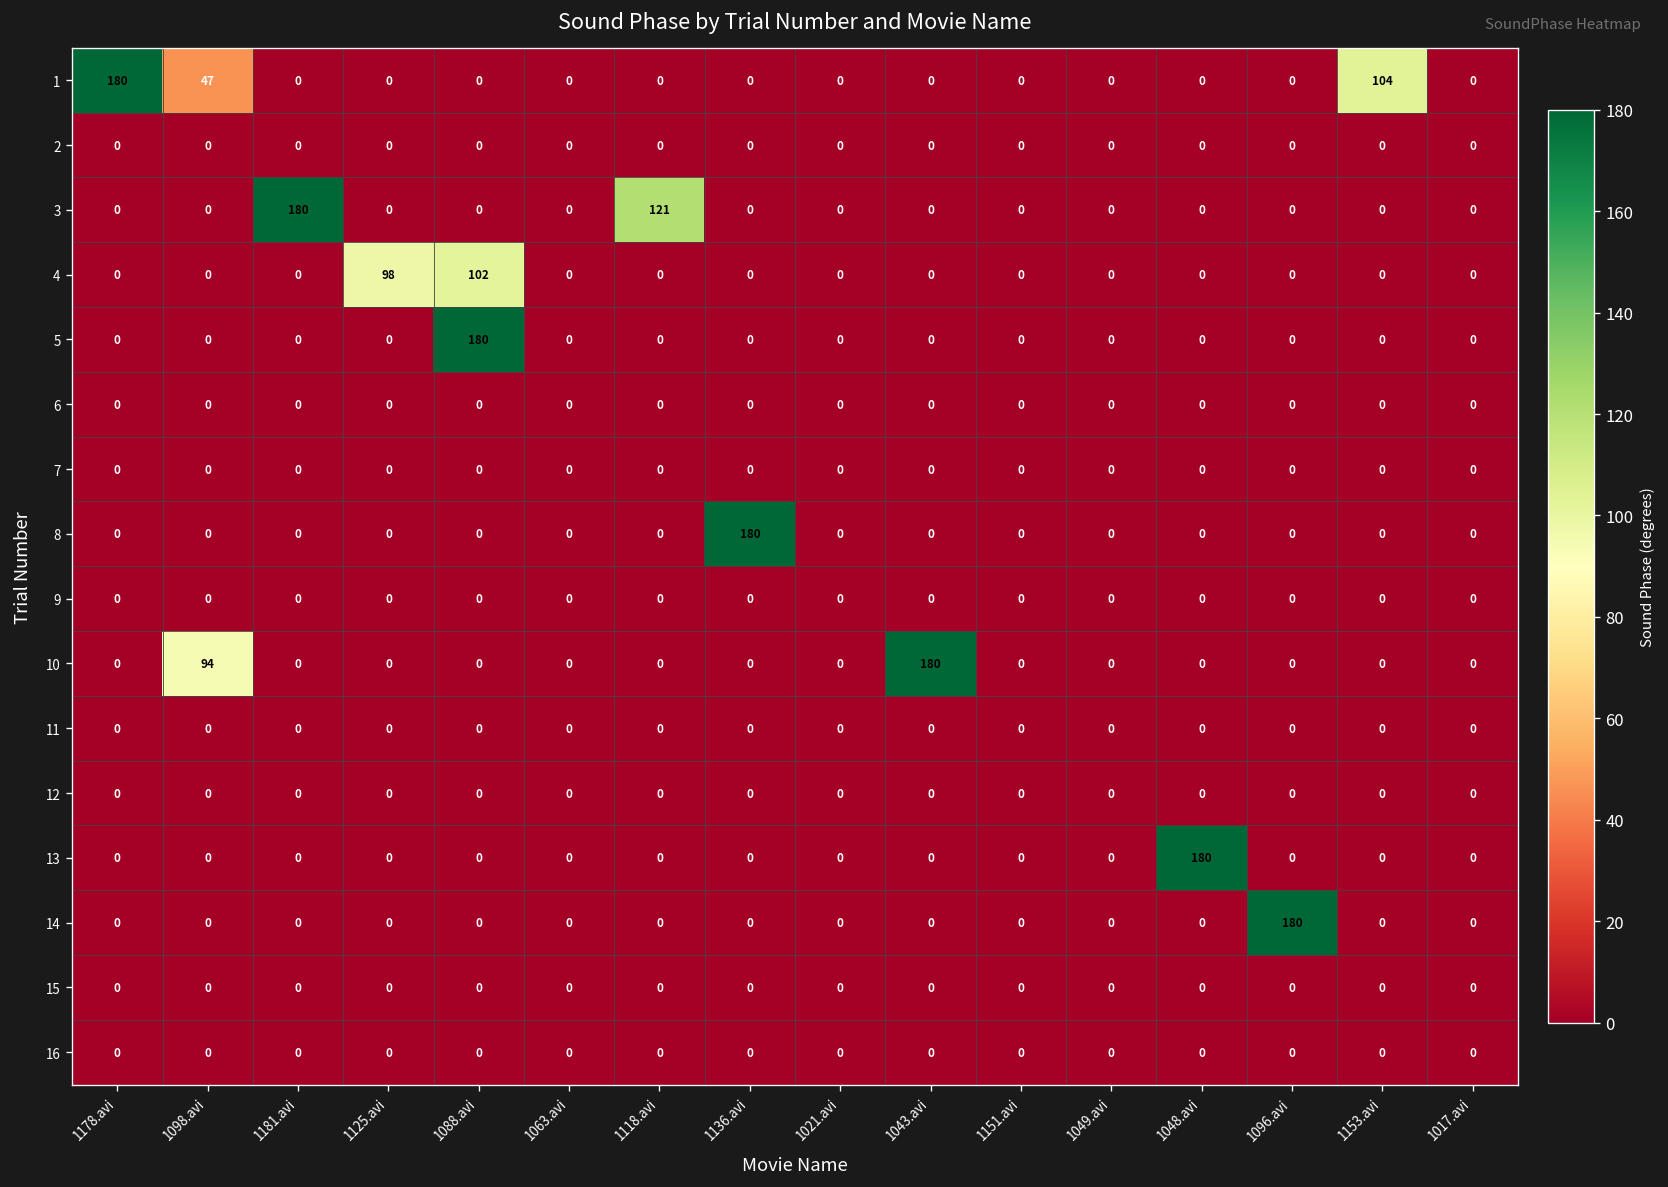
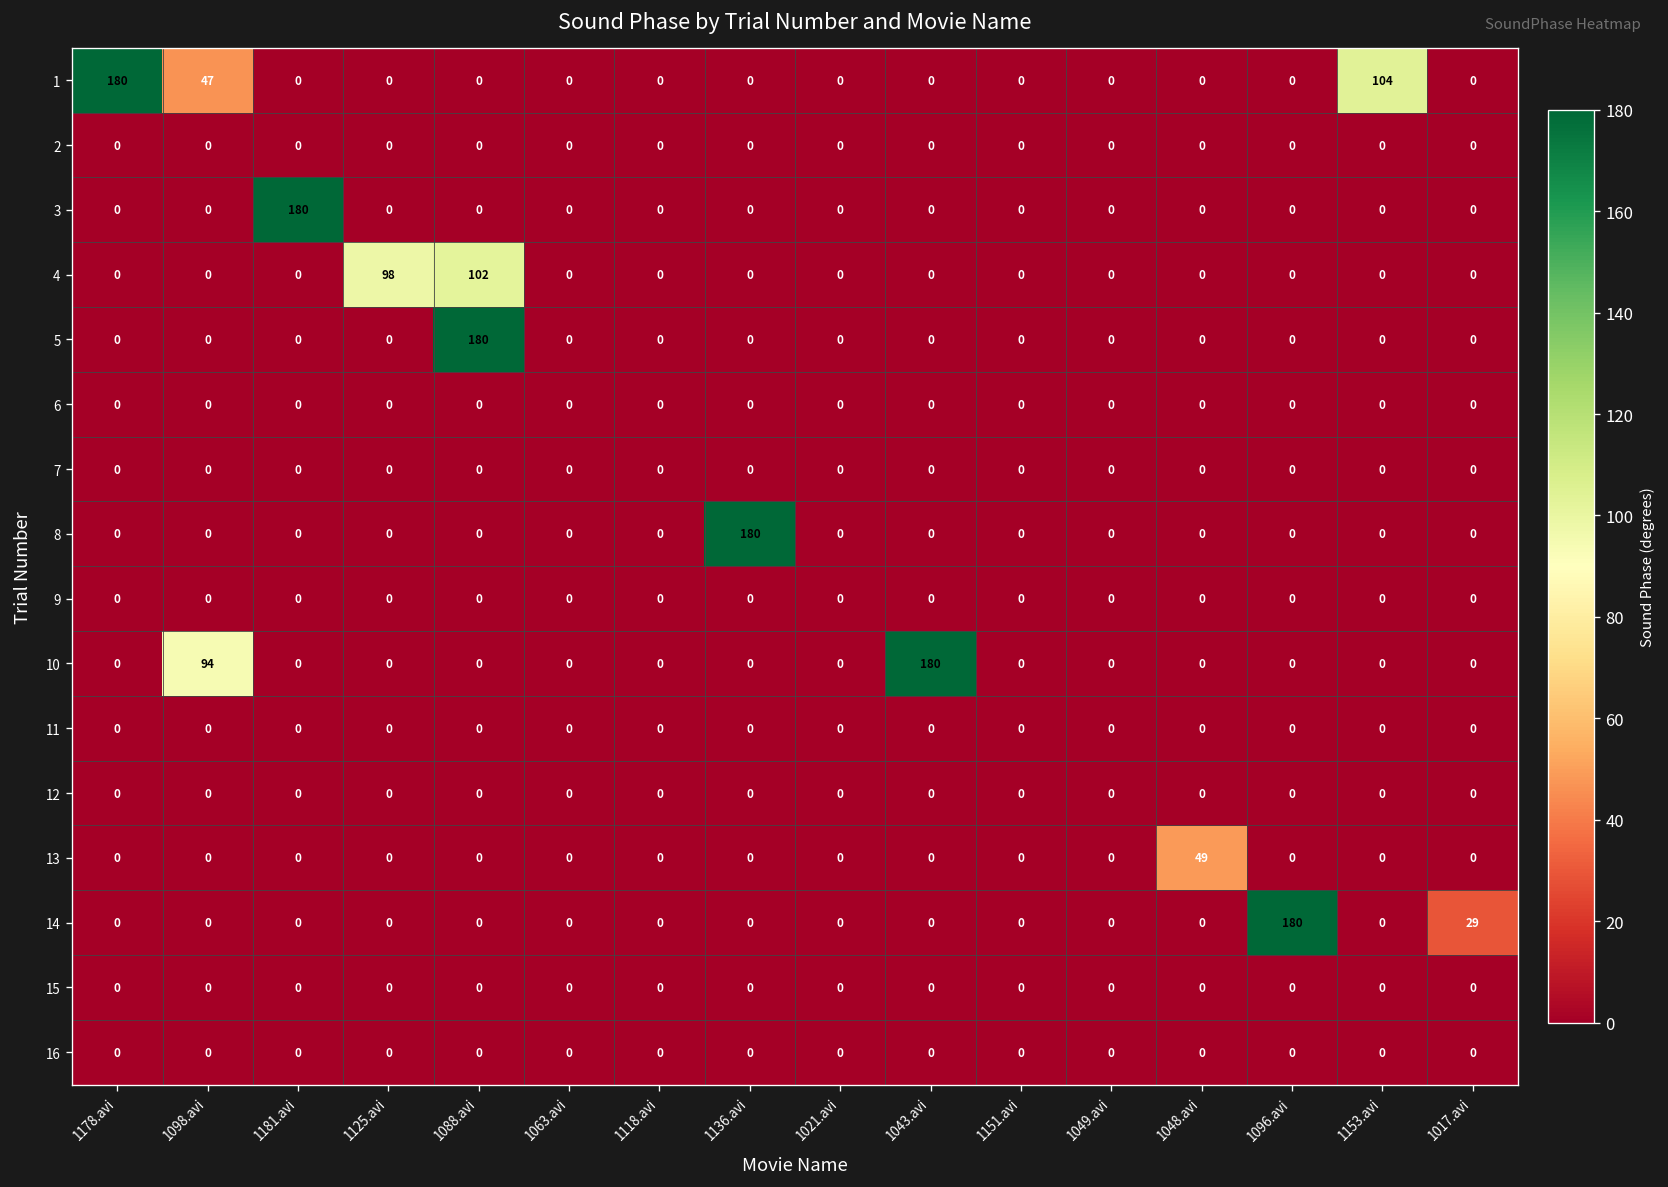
3, 1118.avi: 121 -> 0
13, 1048.avi: 180 -> 49
14, 1017.avi: 0 -> 29
